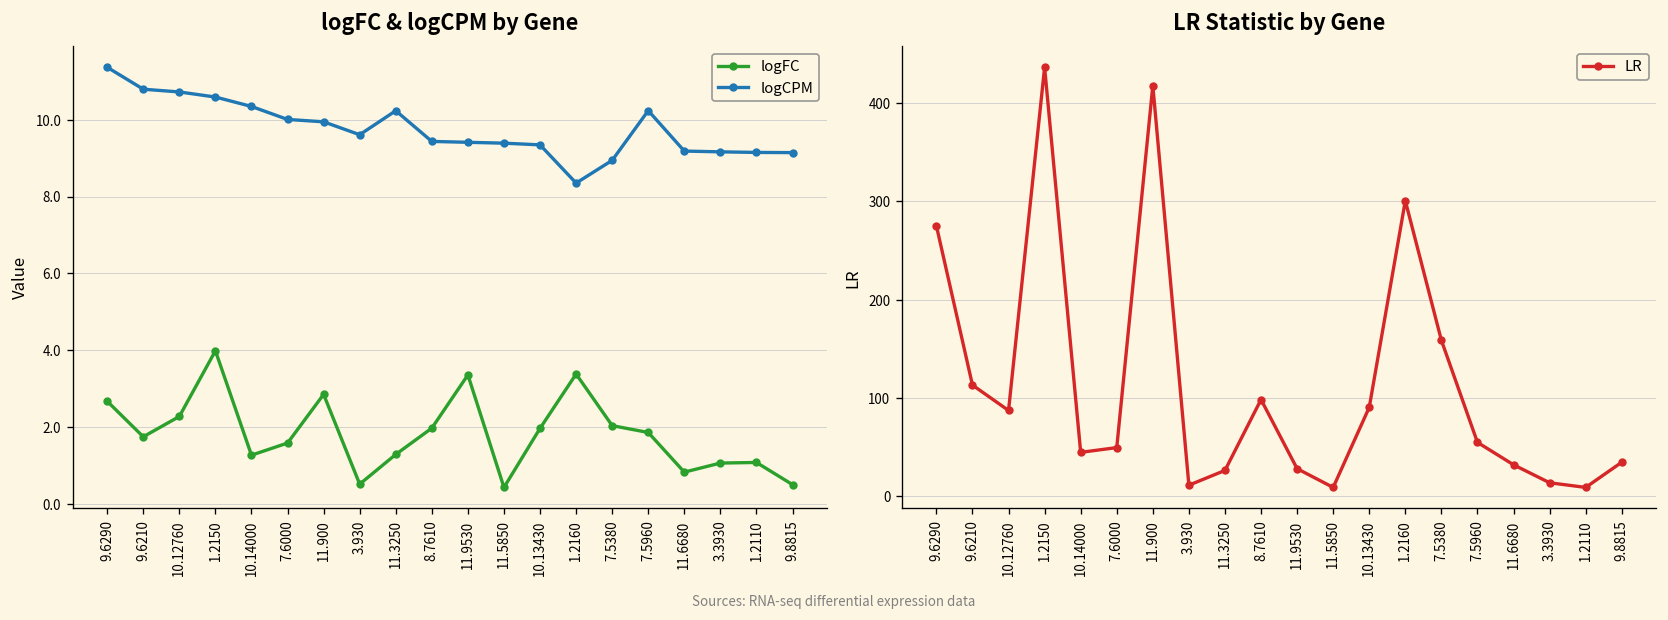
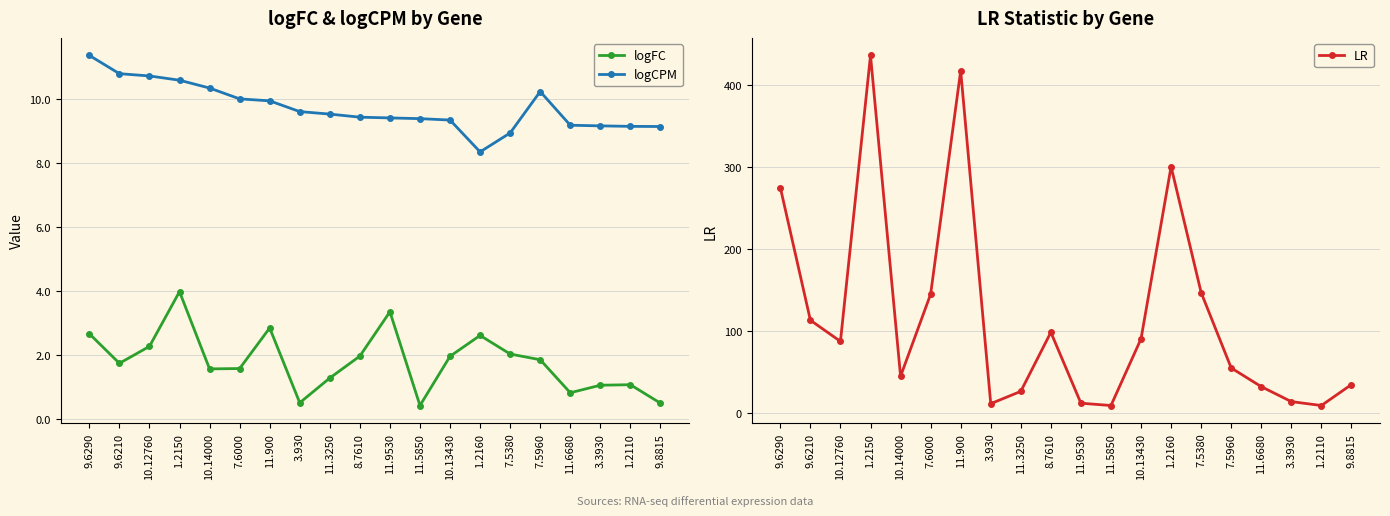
logFC & logCPM by Gene, logFC, 10.14000: 1.3 -> 1.6
logFC & logCPM by Gene, logCPM, 11.3250: 10.2 -> 9.5
logFC & logCPM by Gene, logFC, 1.2160: 3.4 -> 2.6
LR Statistic by Gene, 7.6000: 50 -> 150
LR Statistic by Gene, 11.9530: 30 -> 10
LR Statistic by Gene, 7.5380: 160 -> 150
